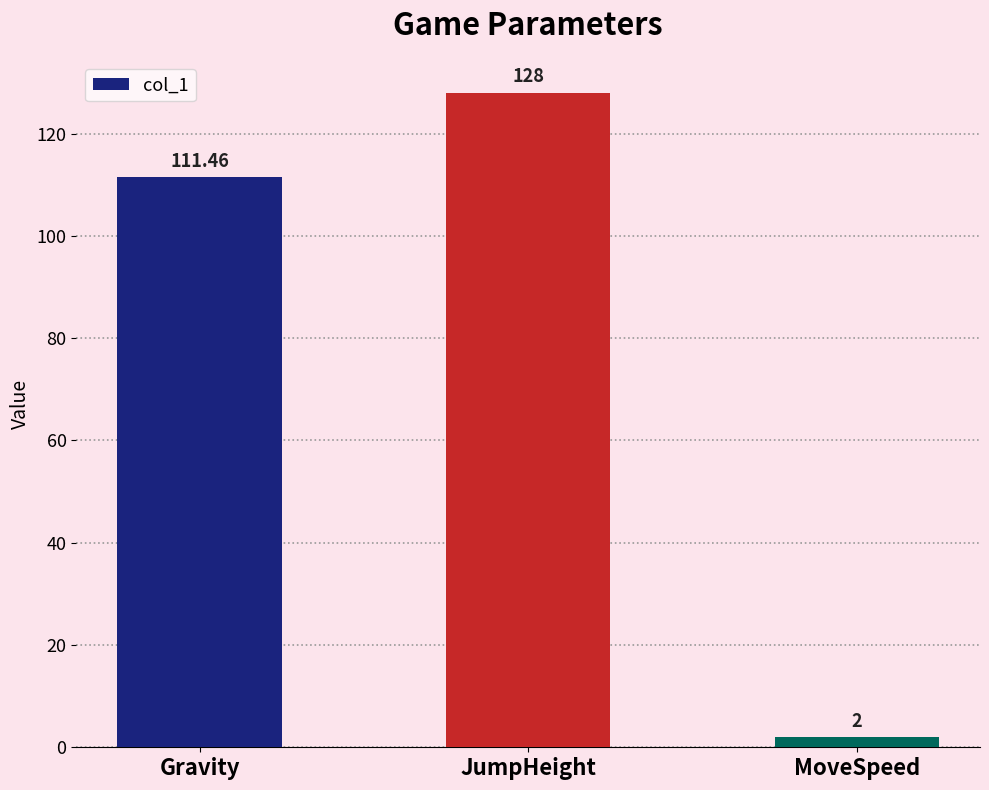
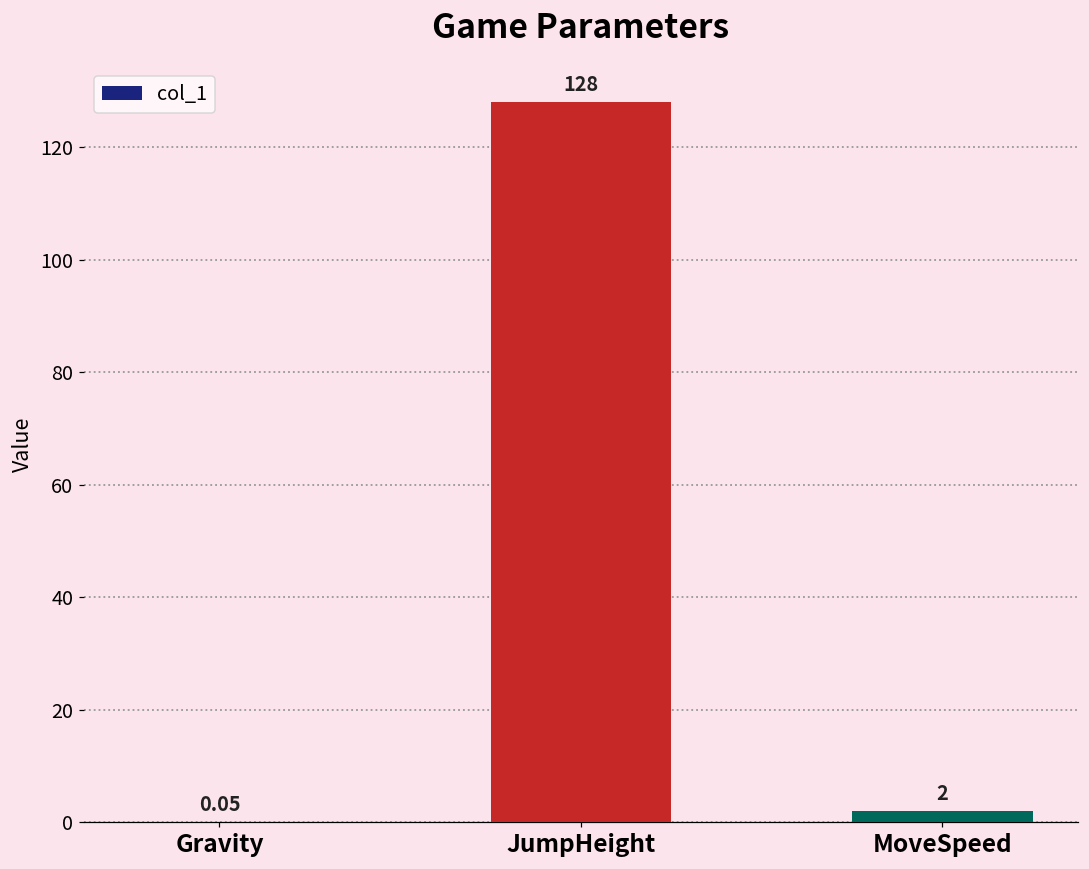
Gravity: 111.46 -> 0.05
